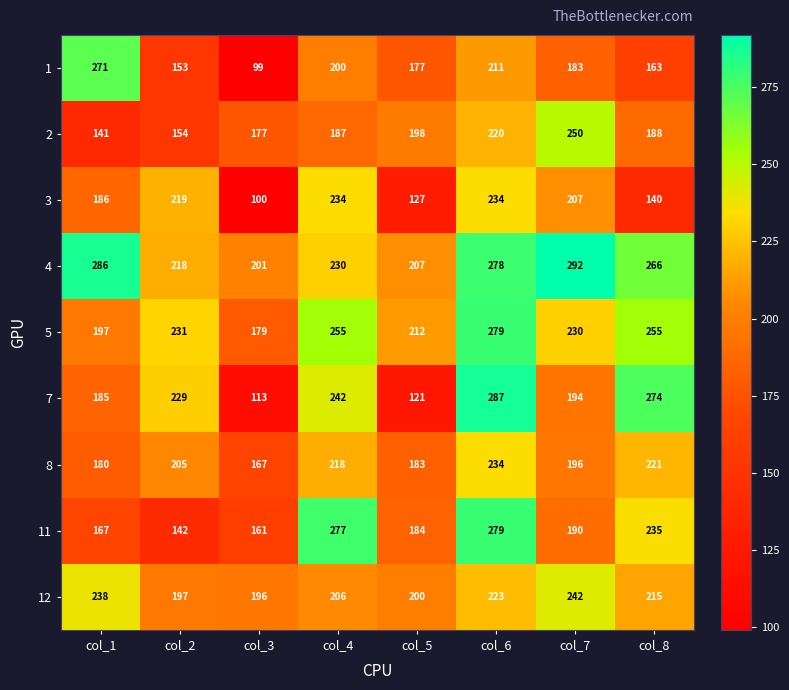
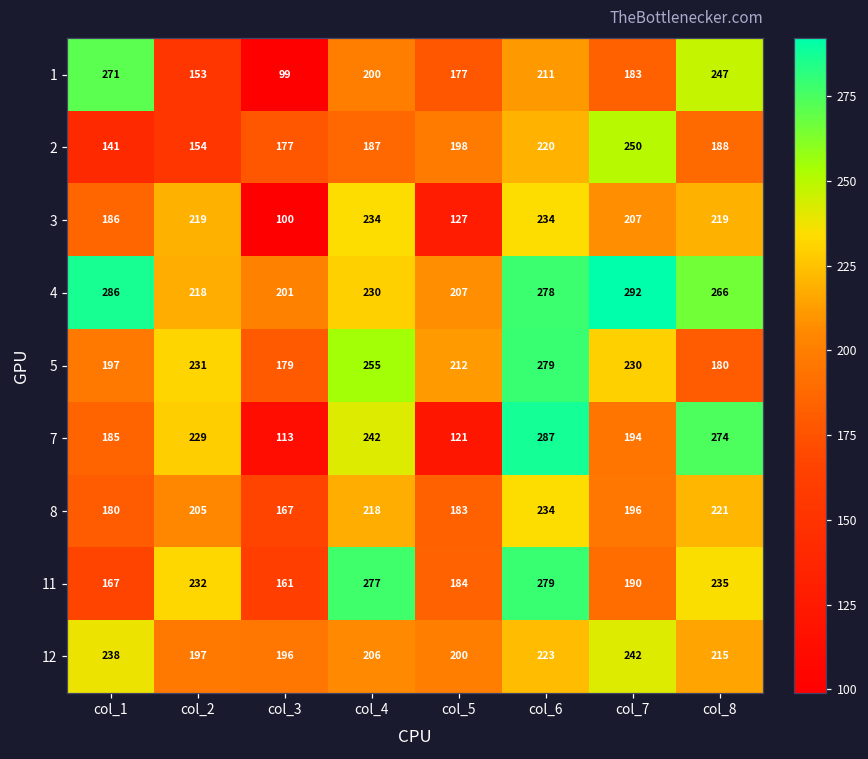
1, col_8: 163 -> 247
3, col_8: 140 -> 219
5, col_8: 255 -> 180
11, col_2: 142 -> 232
